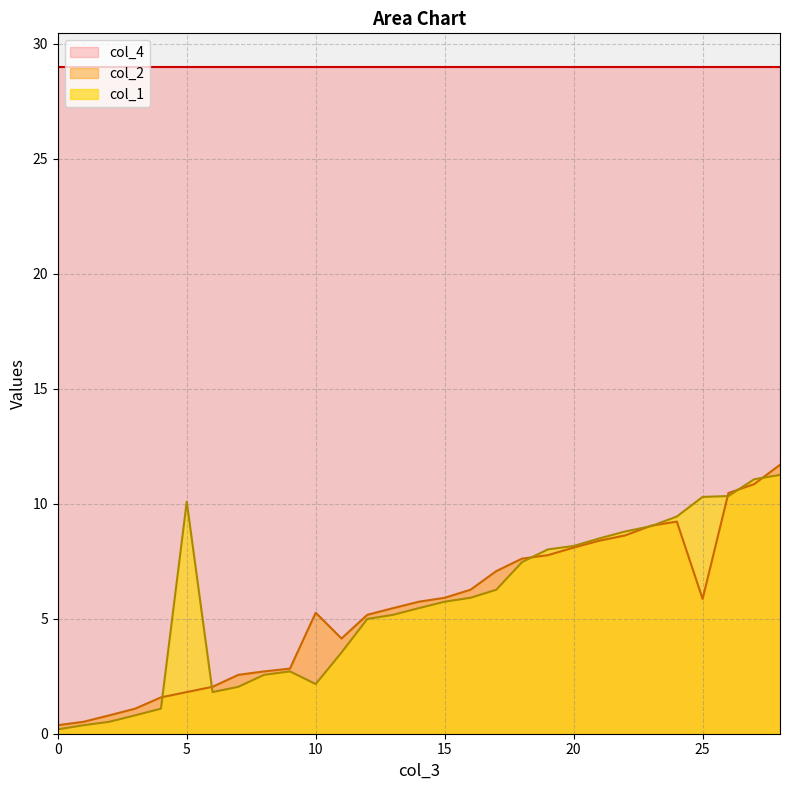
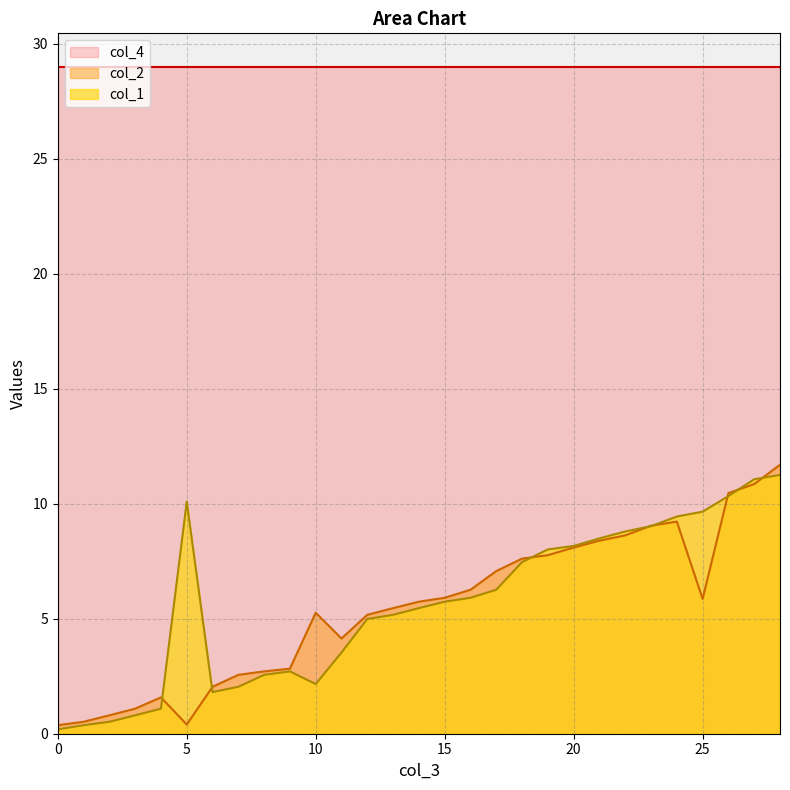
col_2, 5: 1.8 -> 0.4
col_1, 25: 10.3 -> 9.7
